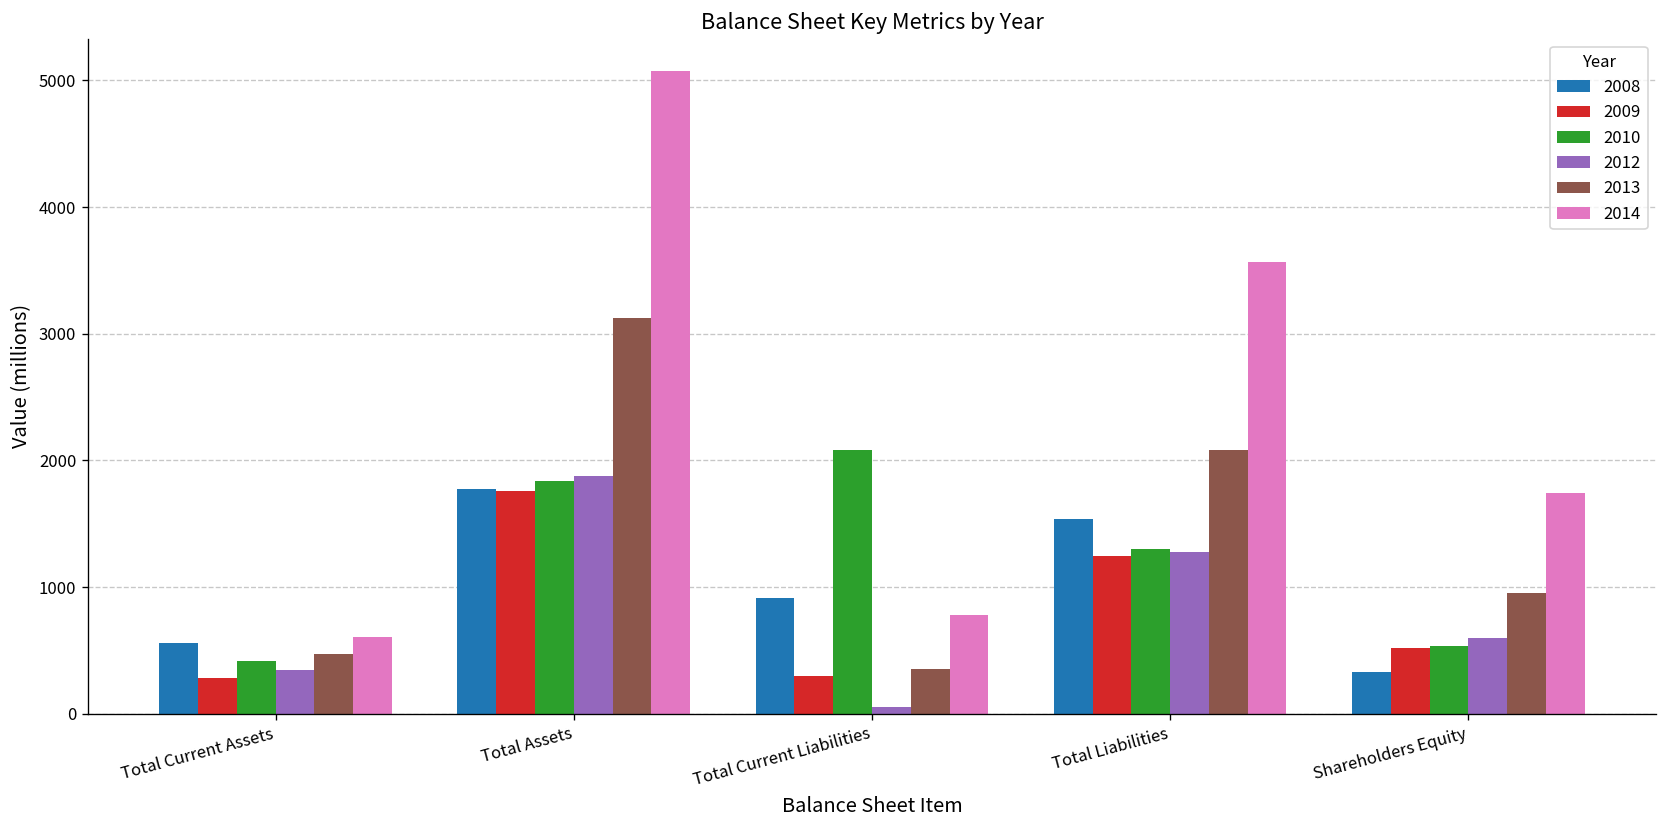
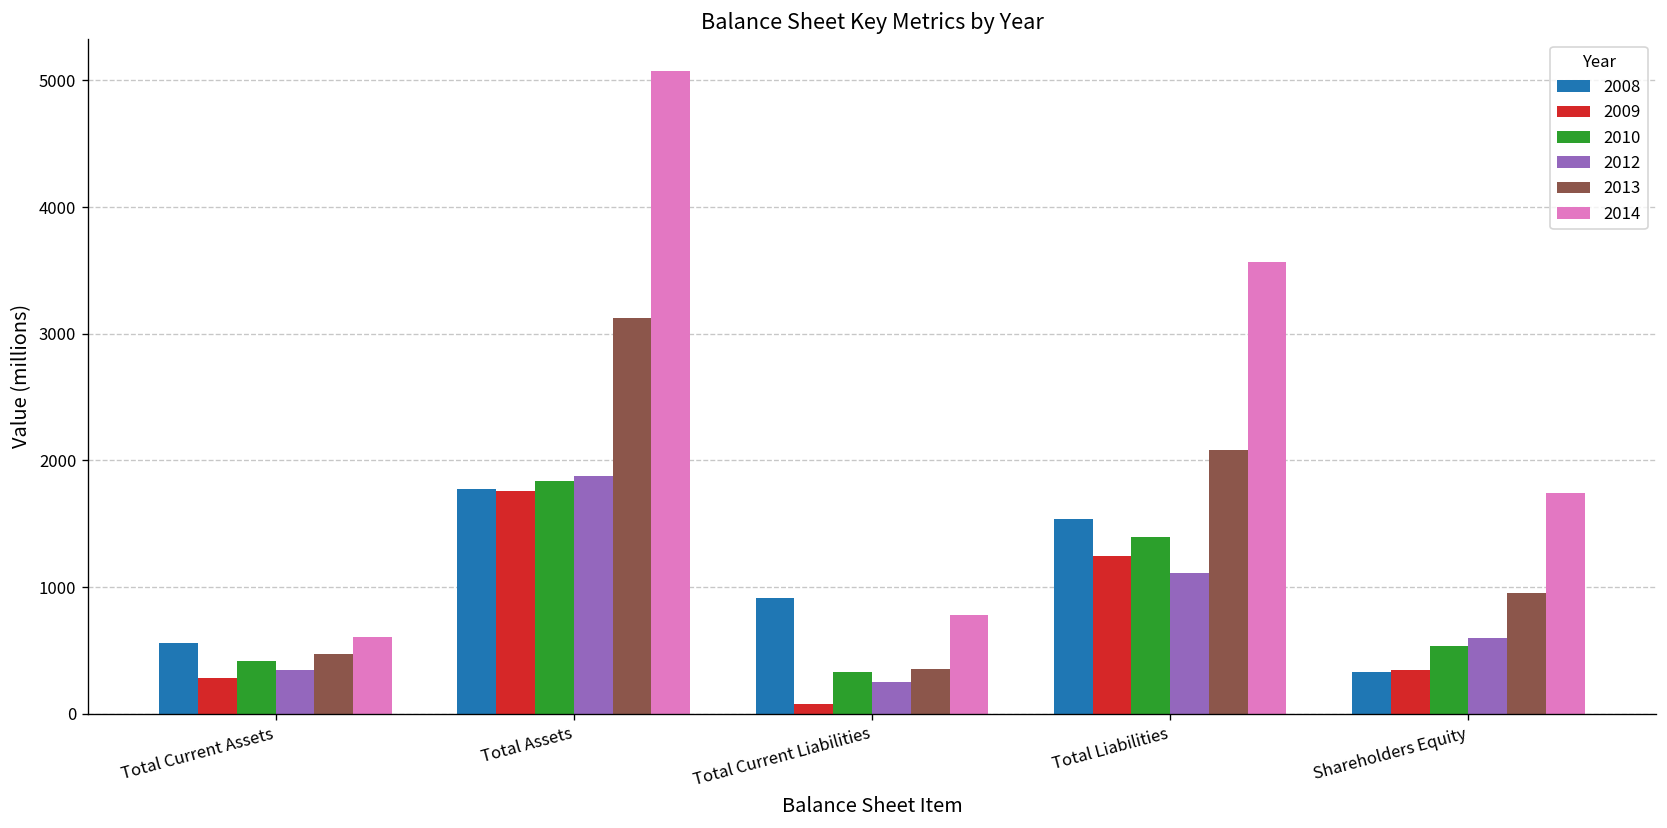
2009, Total Current Liabilities: 300 -> 80
2010, Total Current Liabilities: 2090 -> 330
2012, Total Current Liabilities: 60 -> 250
2010, Total Liabilities: 1310 -> 1390
2012, Total Liabilities: 1280 -> 1110
2009, Shareholders Equity: 520 -> 350
